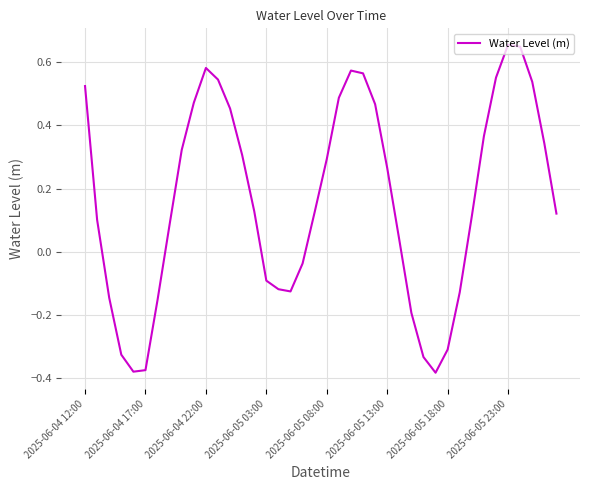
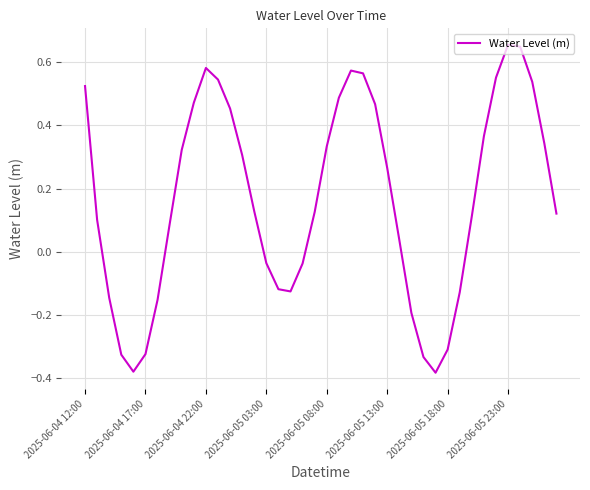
2025-06-04 17:00: -0.38 -> -0.32
2025-06-05 03:00: -0.09 -> -0.04
2025-06-05 08:00: 0.29 -> 0.33
